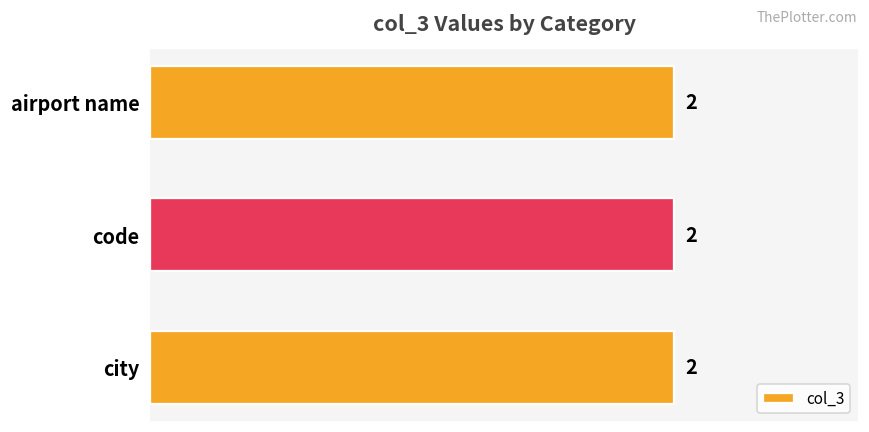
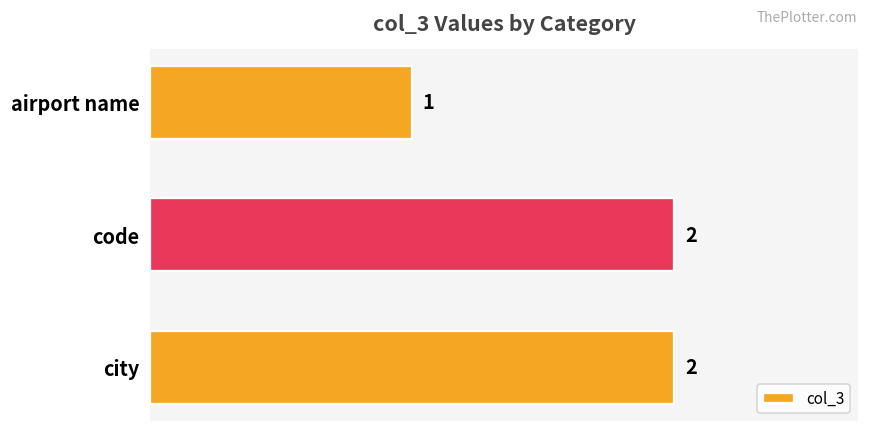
airport name: 2 -> 1
